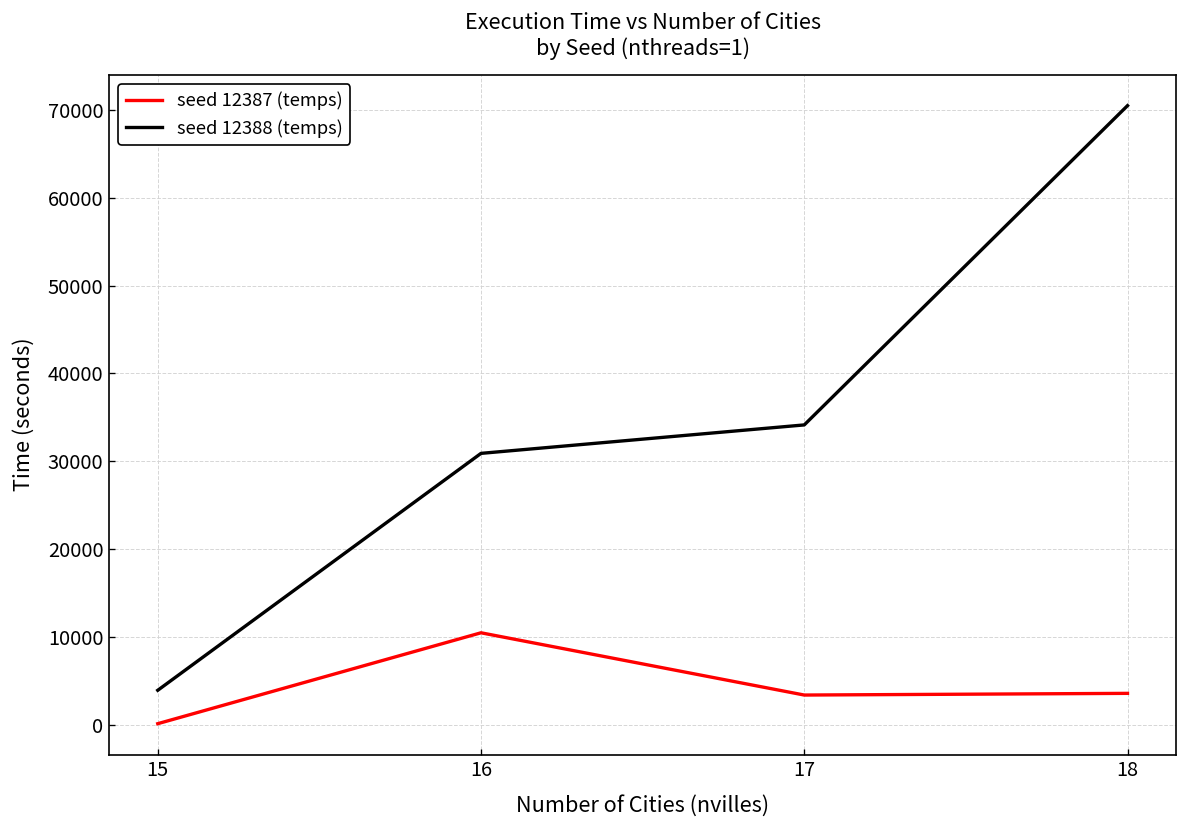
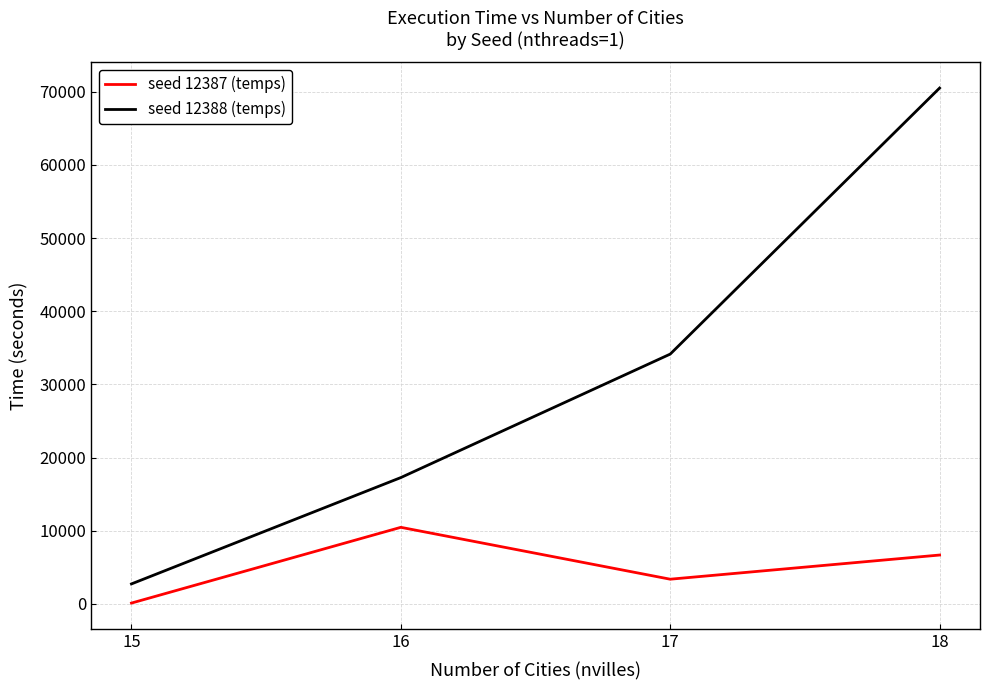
seed 12388 (temps), 15: 4000 -> 3000
seed 12388 (temps), 16: 31000 -> 17000
seed 12387 (temps), 18: 4000 -> 7000
